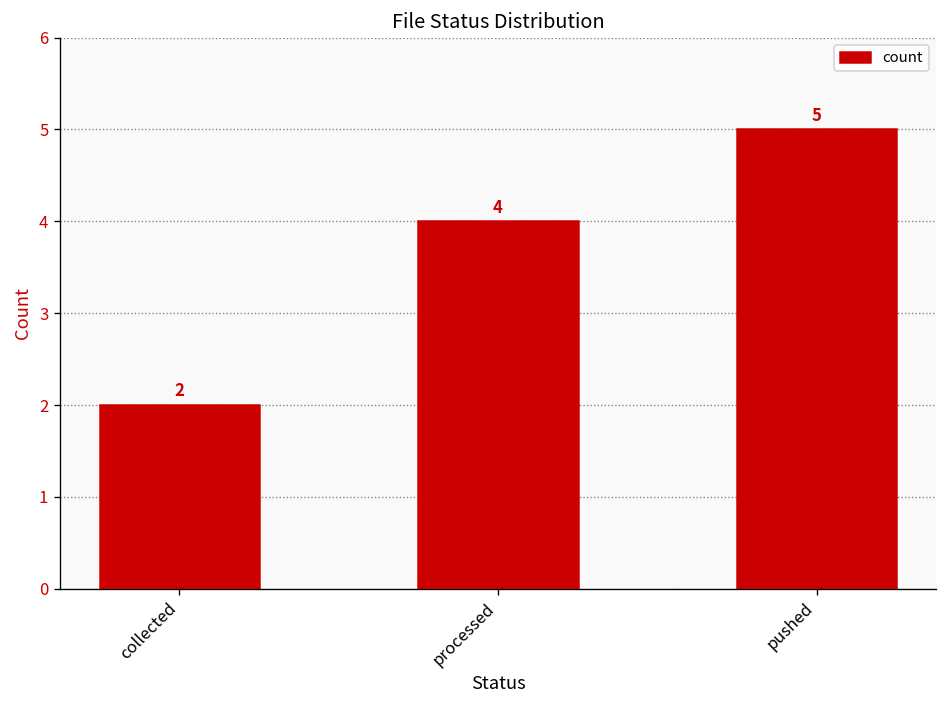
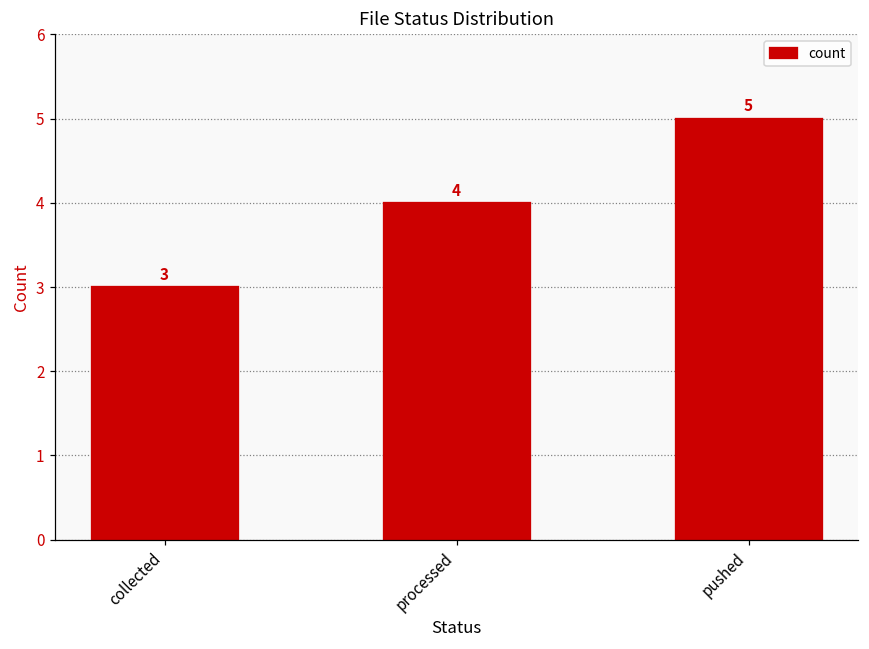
collected: 2 -> 3
